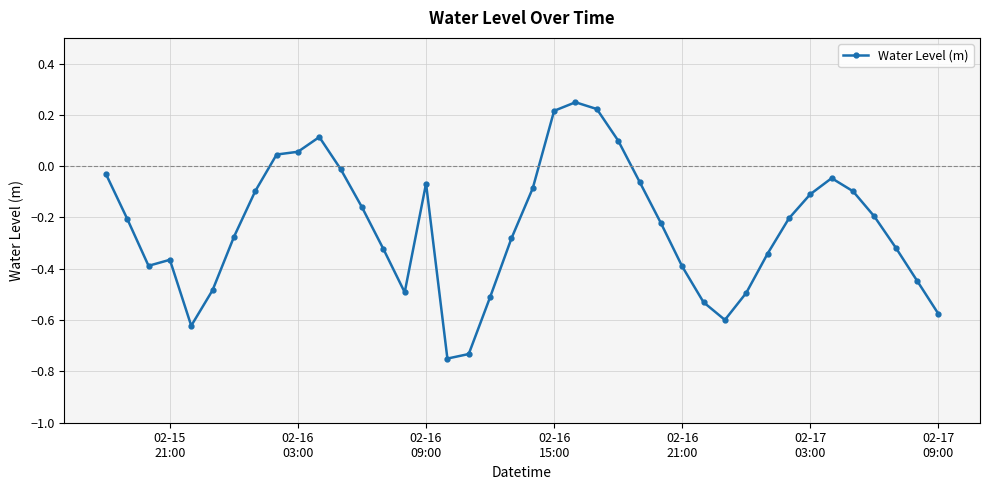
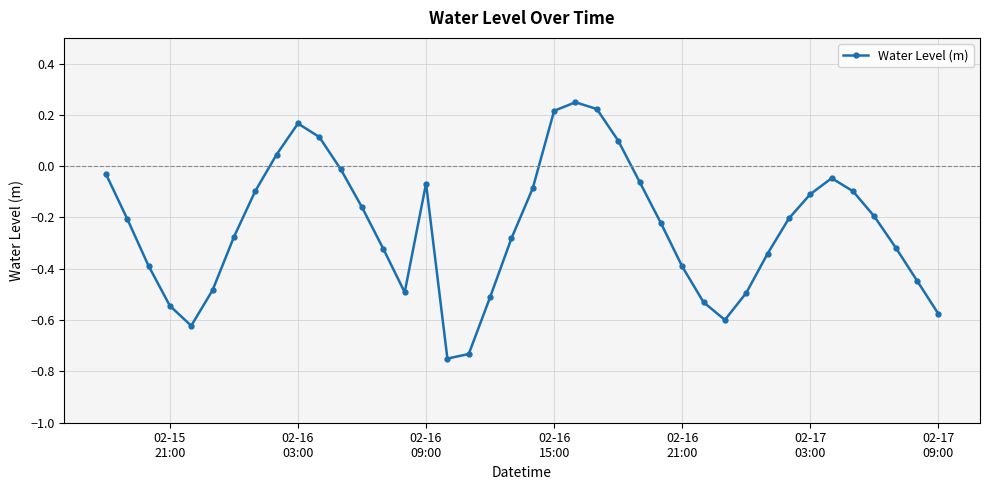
02-15 21:00: -0.36 -> -0.54
02-16 03:00: 0.06 -> 0.17
